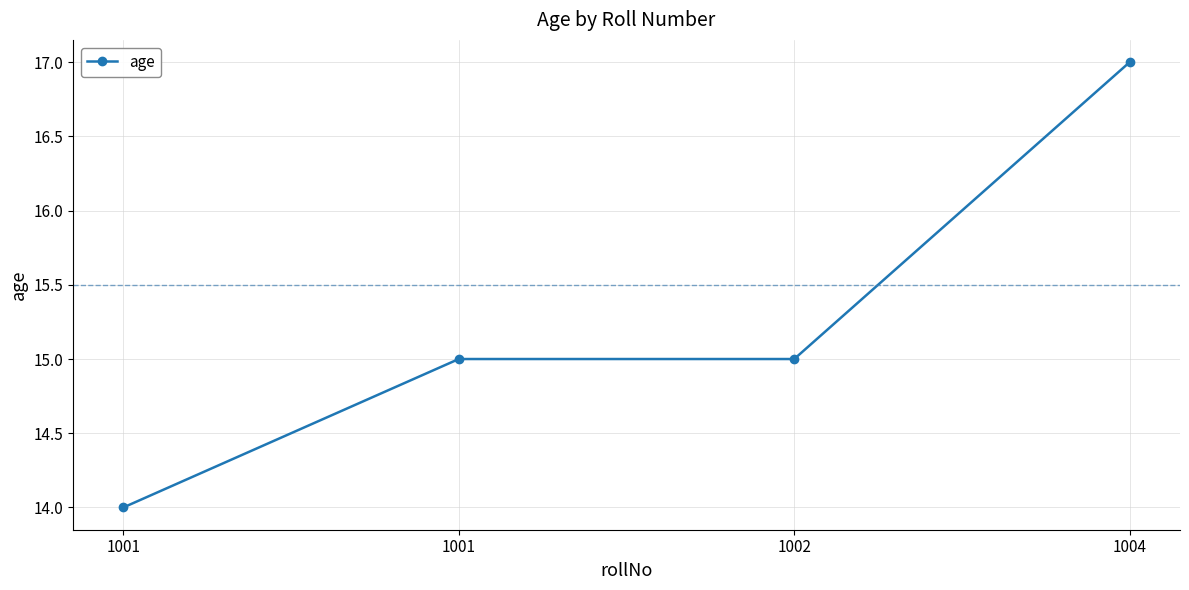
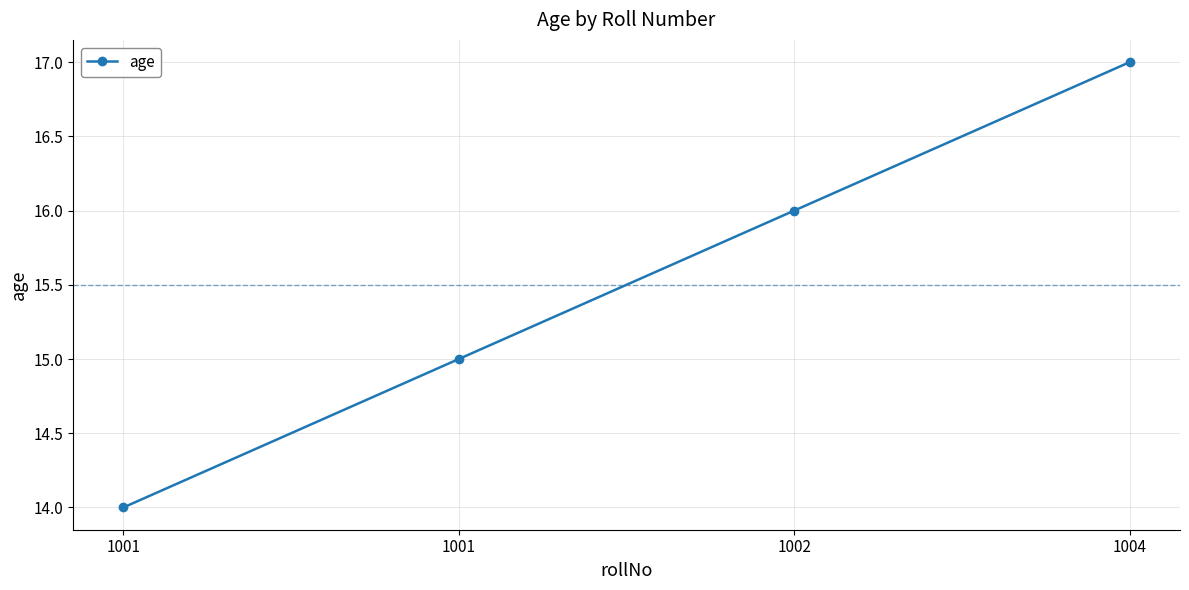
1002: 15 -> 16
